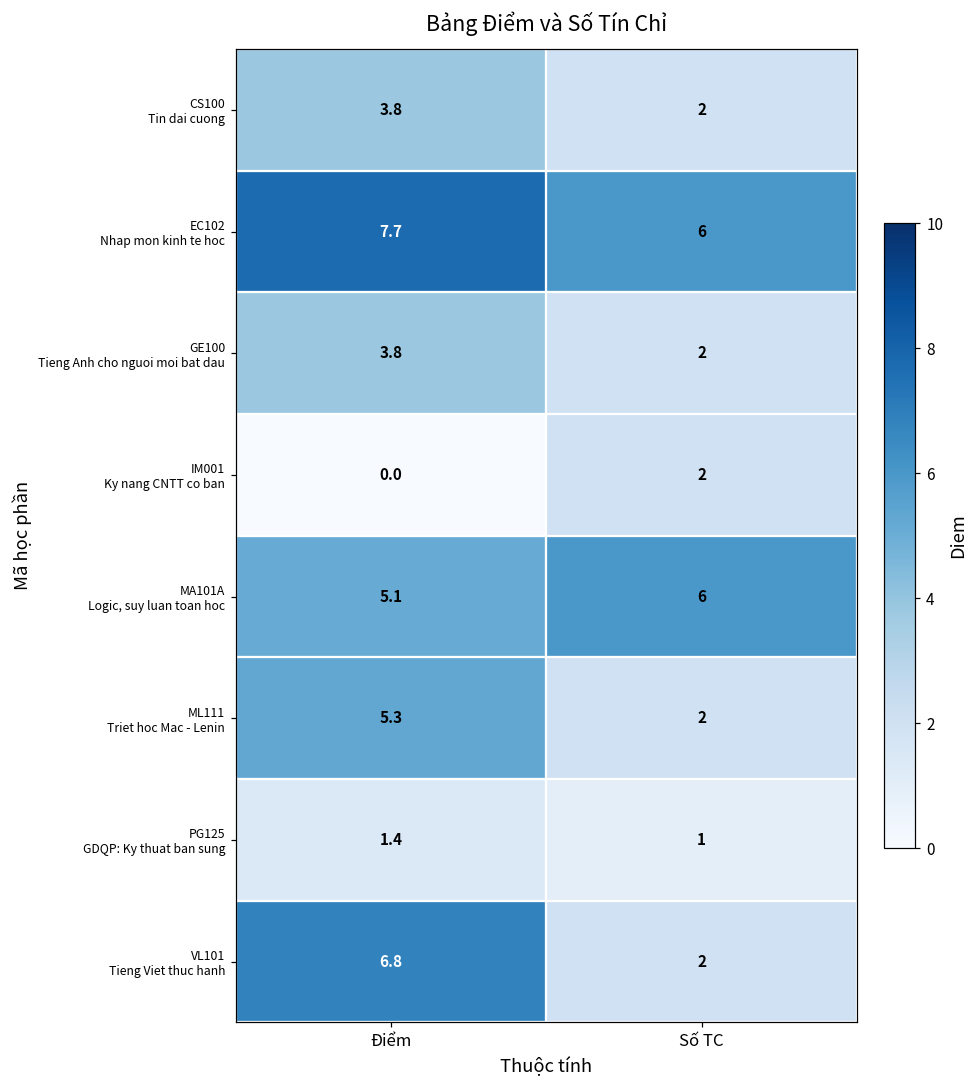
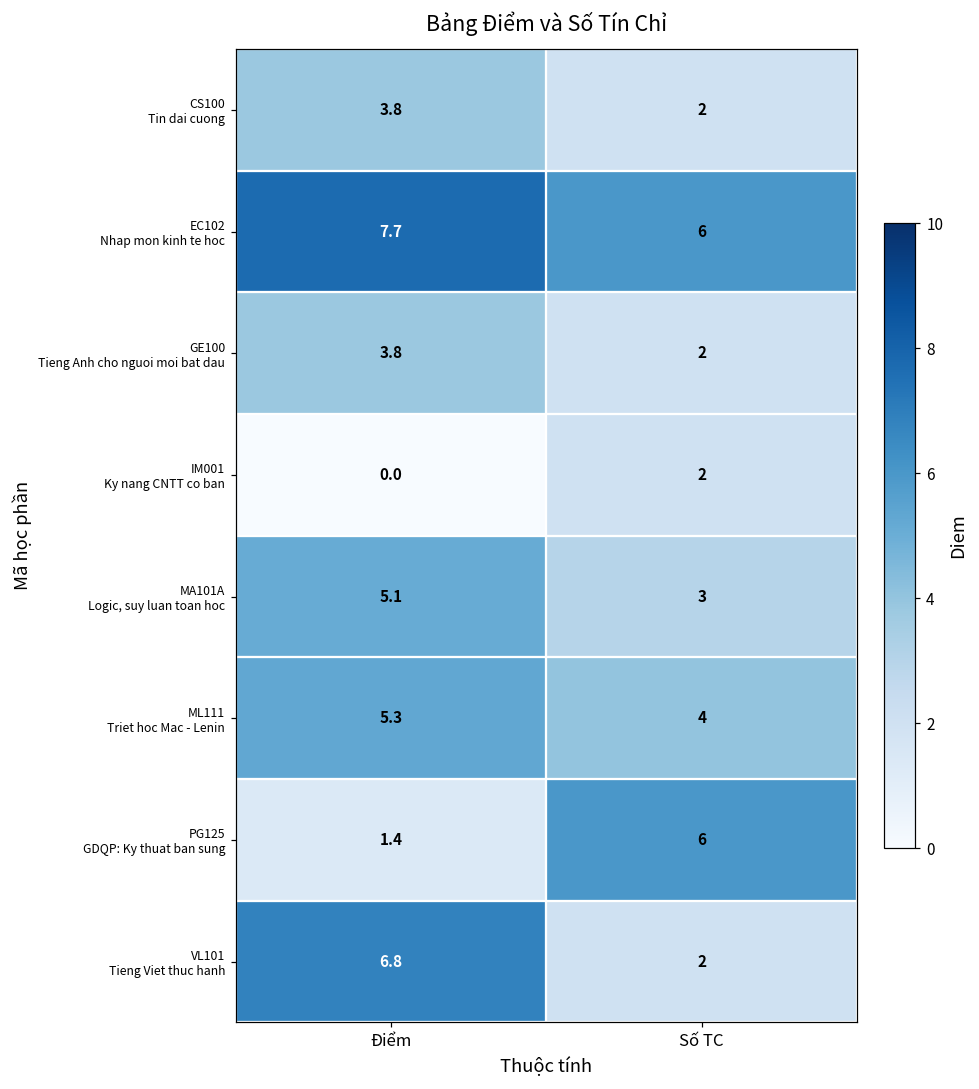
MA101A Logic, suy luan toan hoc, Số TC: 6 -> 3
ML111 Triet hoc Mac - Lenin, Số TC: 2 -> 4
PG125 GDQP: Ky thuat ban sung, Số TC: 1 -> 6
